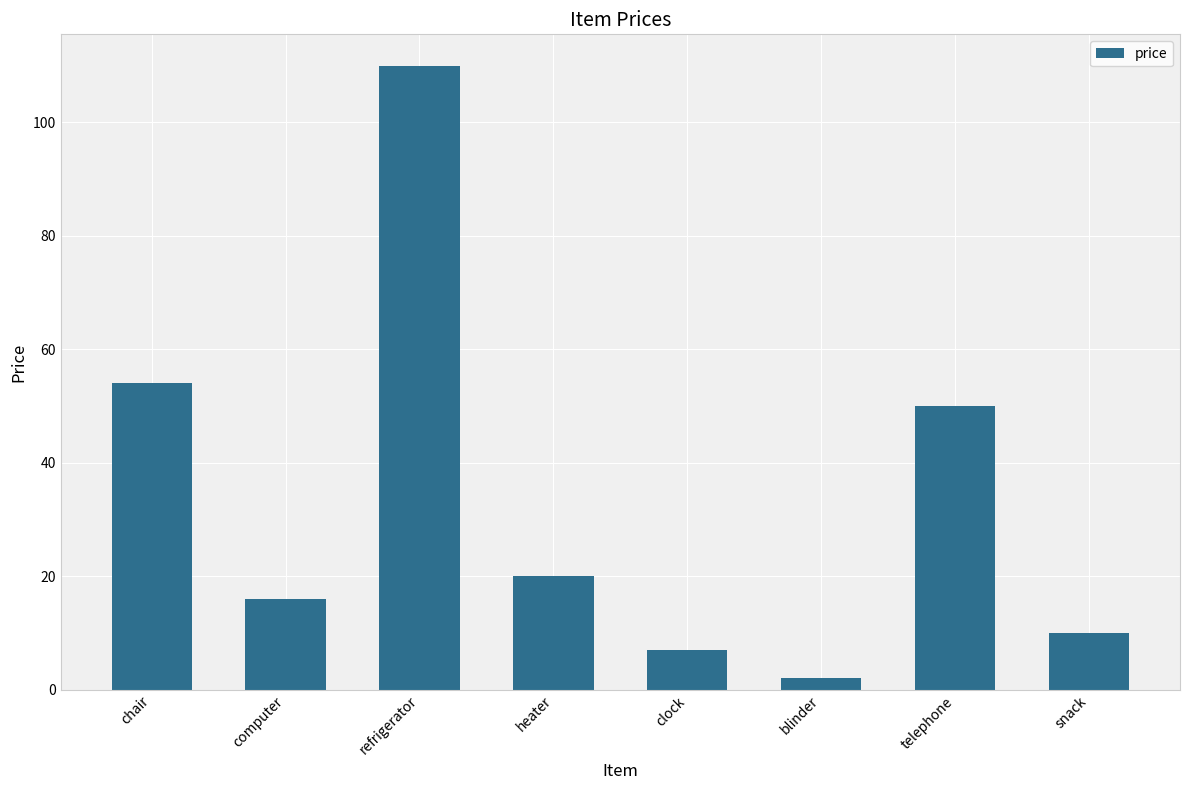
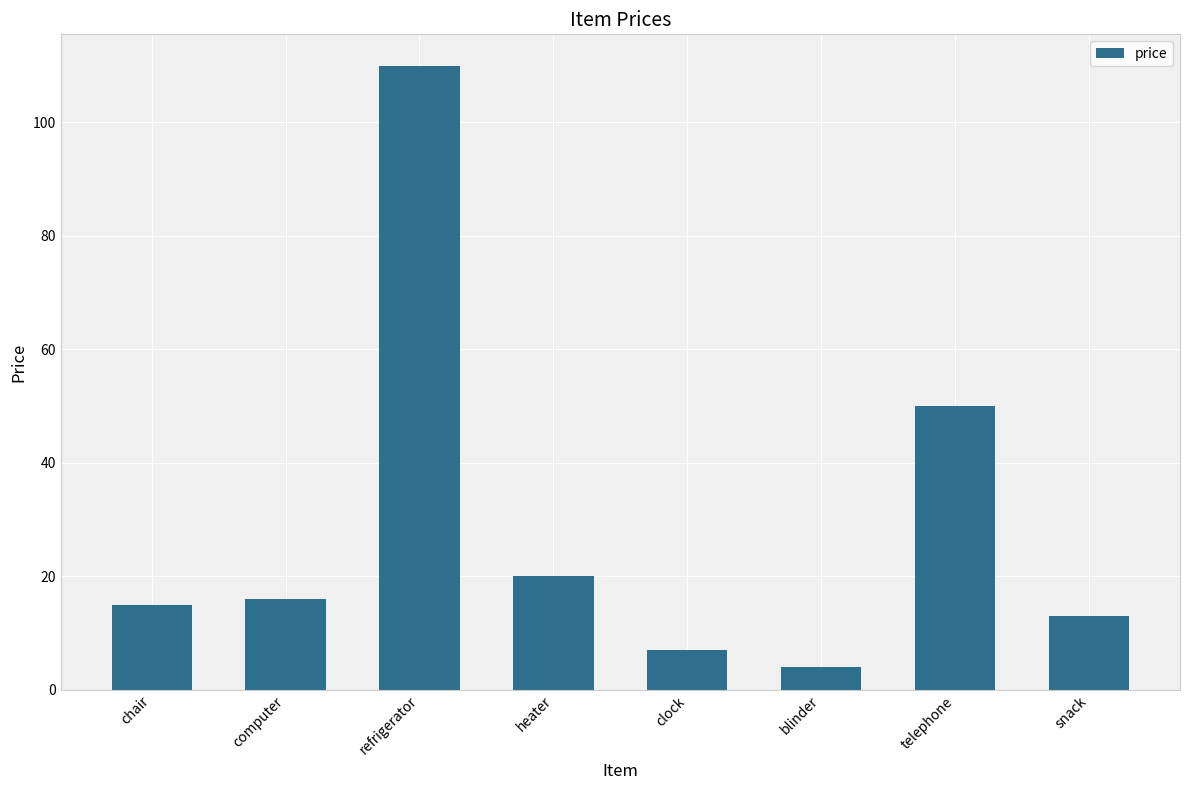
chair: 54 -> 15
blinder: 2 -> 4
snack: 10 -> 13
